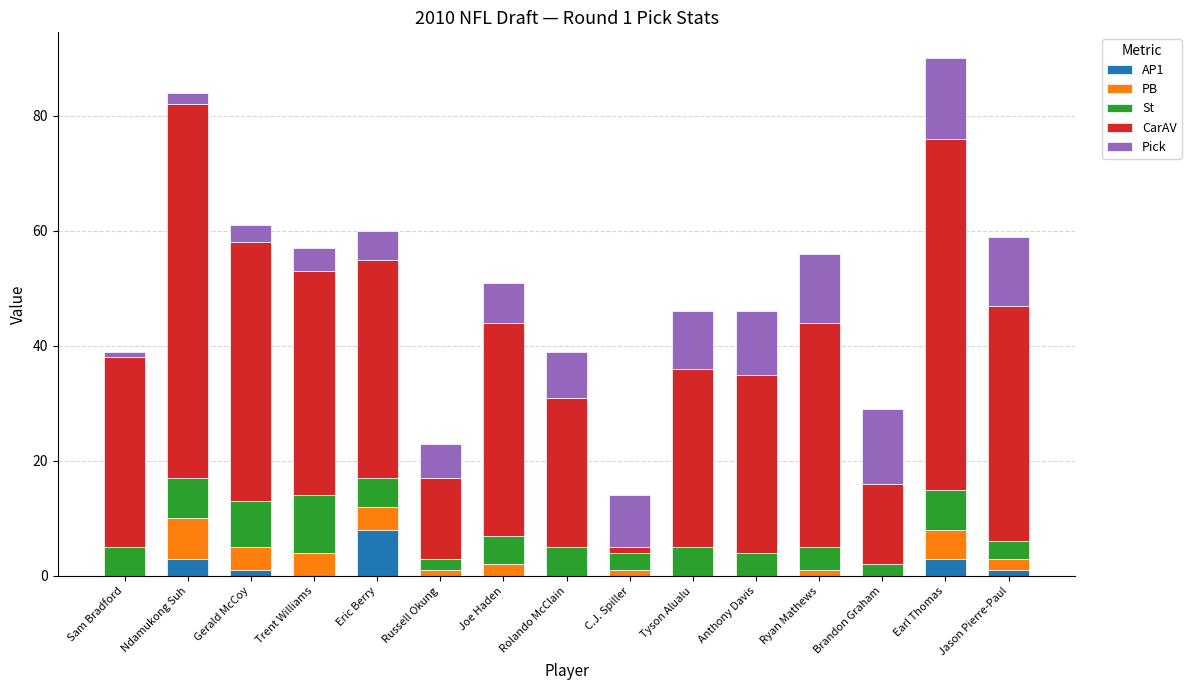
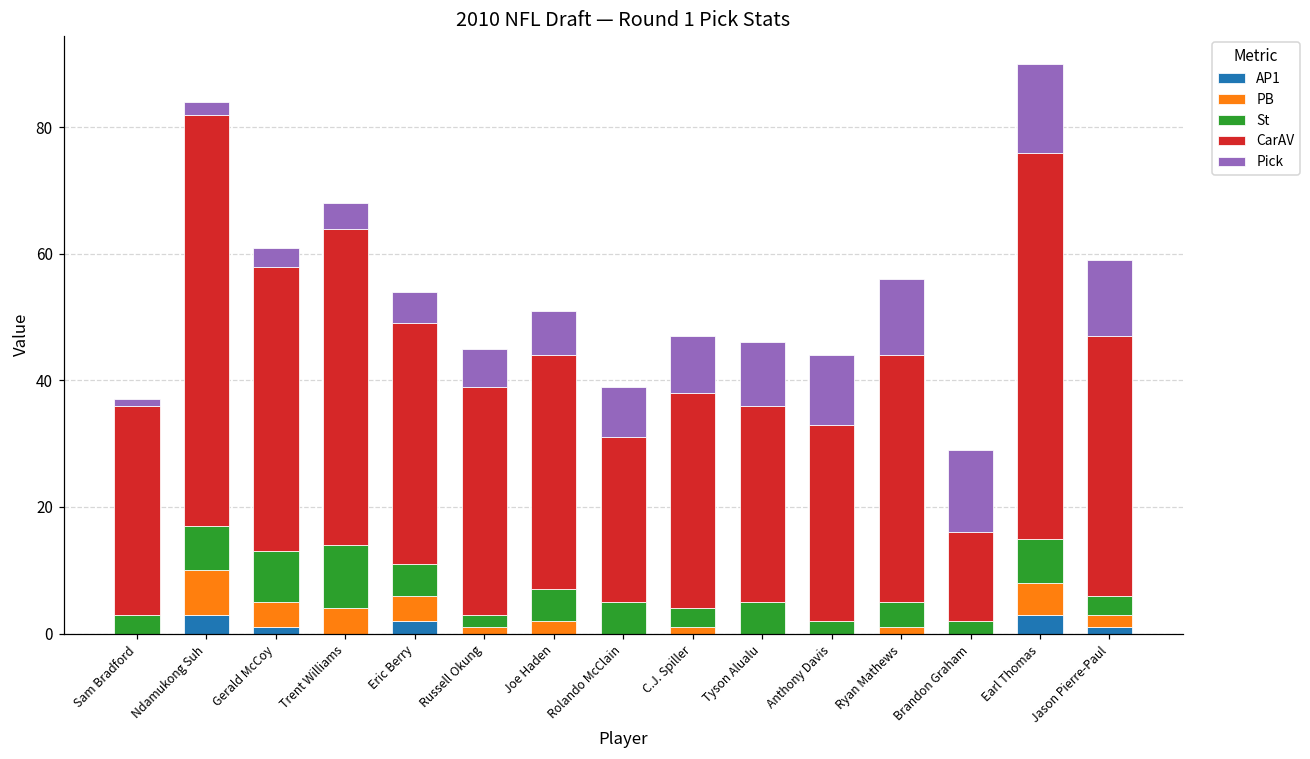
St, Sam Bradford: 5 -> 3
CarAV, Trent Williams: 39 -> 50
AP1, Eric Berry: 8 -> 2
CarAV, Russell Okung: 14 -> 36
CarAV, C.J. Spiller: 1 -> 34
St, Anthony Davis: 4 -> 2
